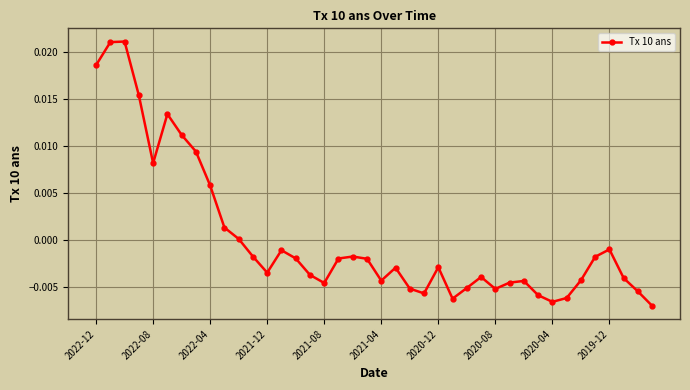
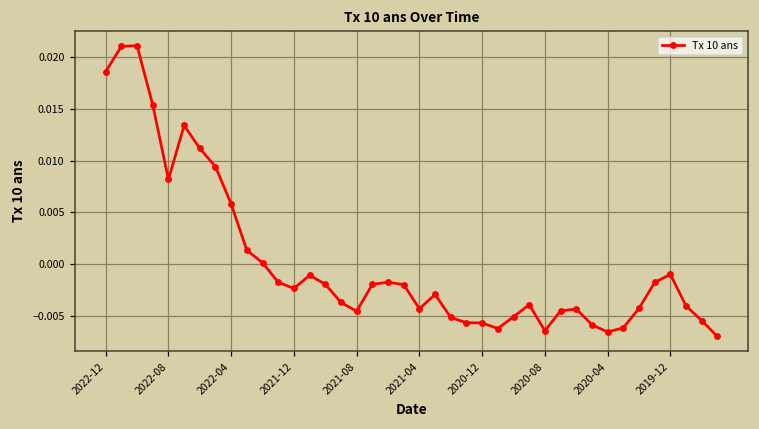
2021-12: -0.003 -> -0.002
2020-12: -0.003 -> -0.006
2020-08: -0.005 -> -0.006
